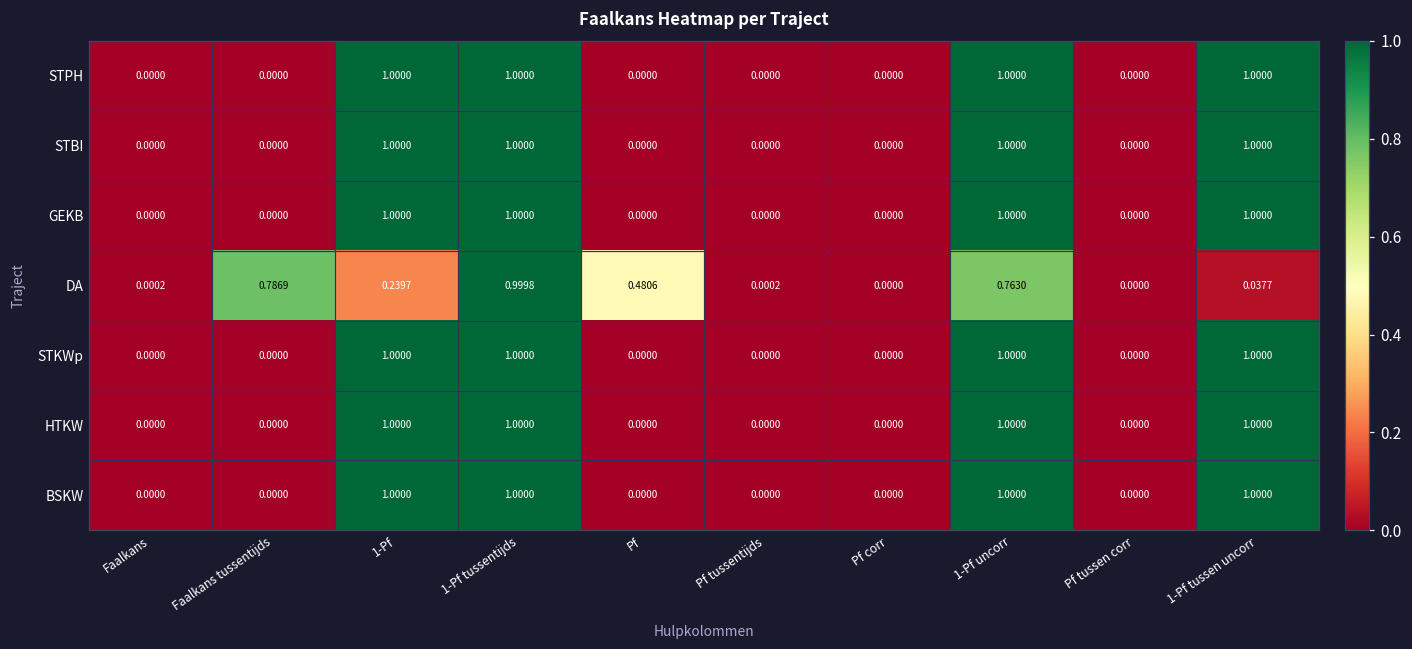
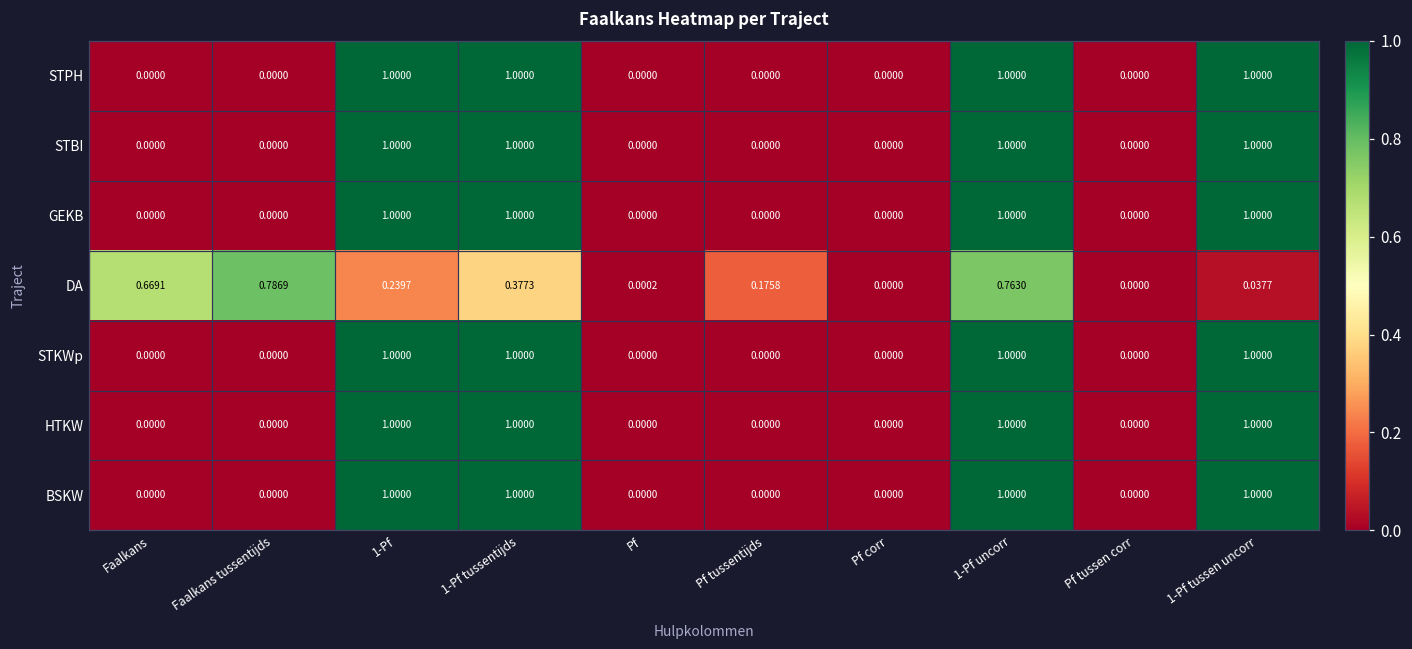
DA, Faalkans: 0.0002 -> 0.6691
DA, 1-Pf tussentijds: 0.9998 -> 0.3773
DA, Pf: 0.4806 -> 0.0002
DA, Pf tussentijds: 0.0002 -> 0.1758
